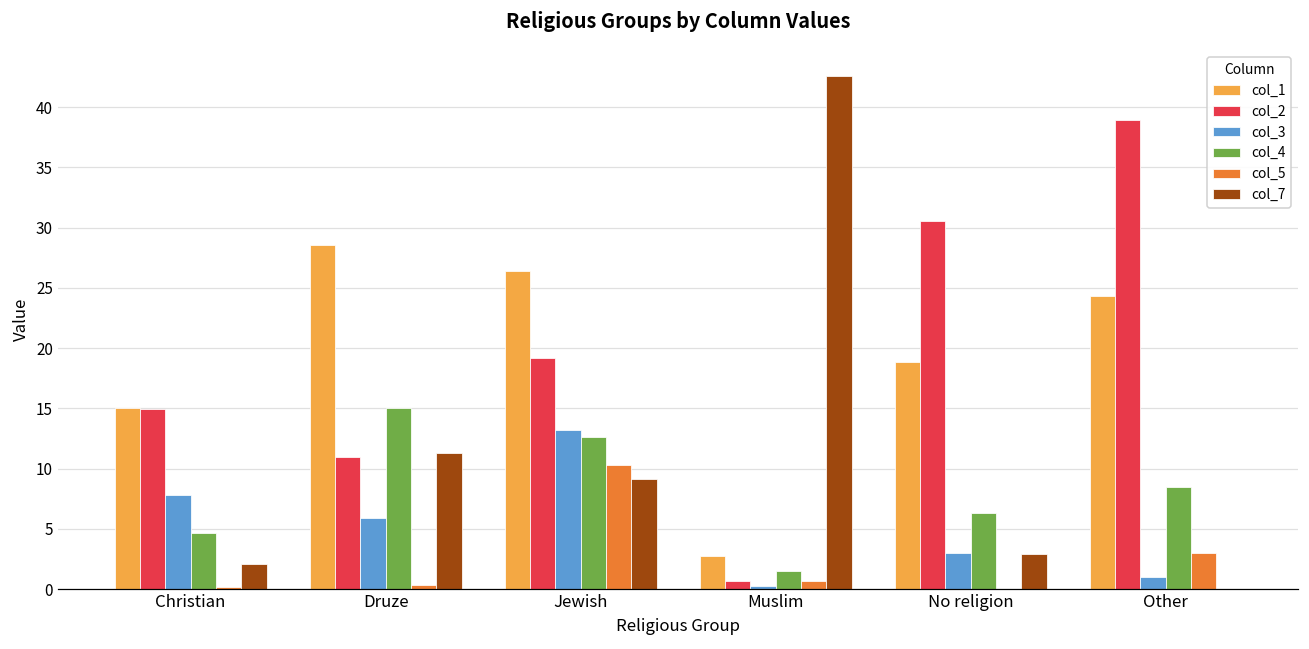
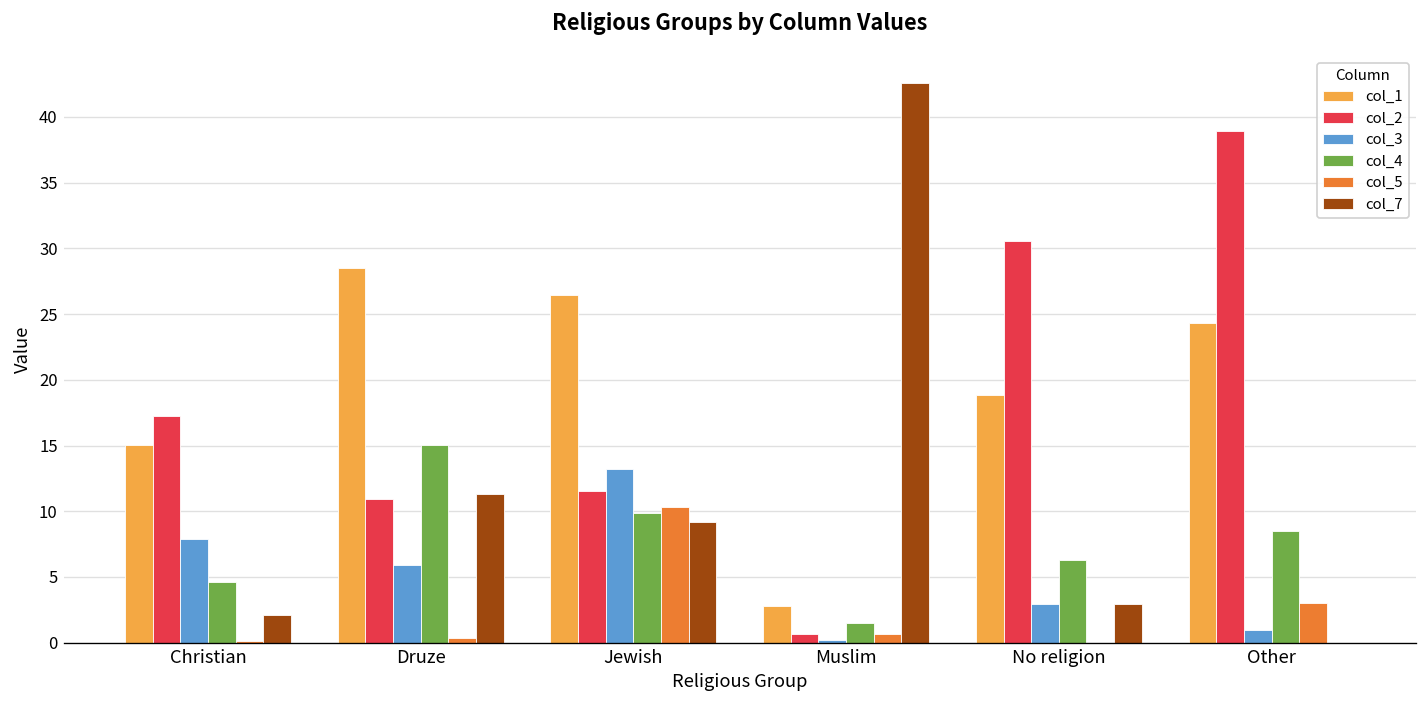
col_2, Christian: 15.0 -> 17.2
col_2, Jewish: 19.2 -> 11.6
col_4, Jewish: 12.6 -> 9.9
